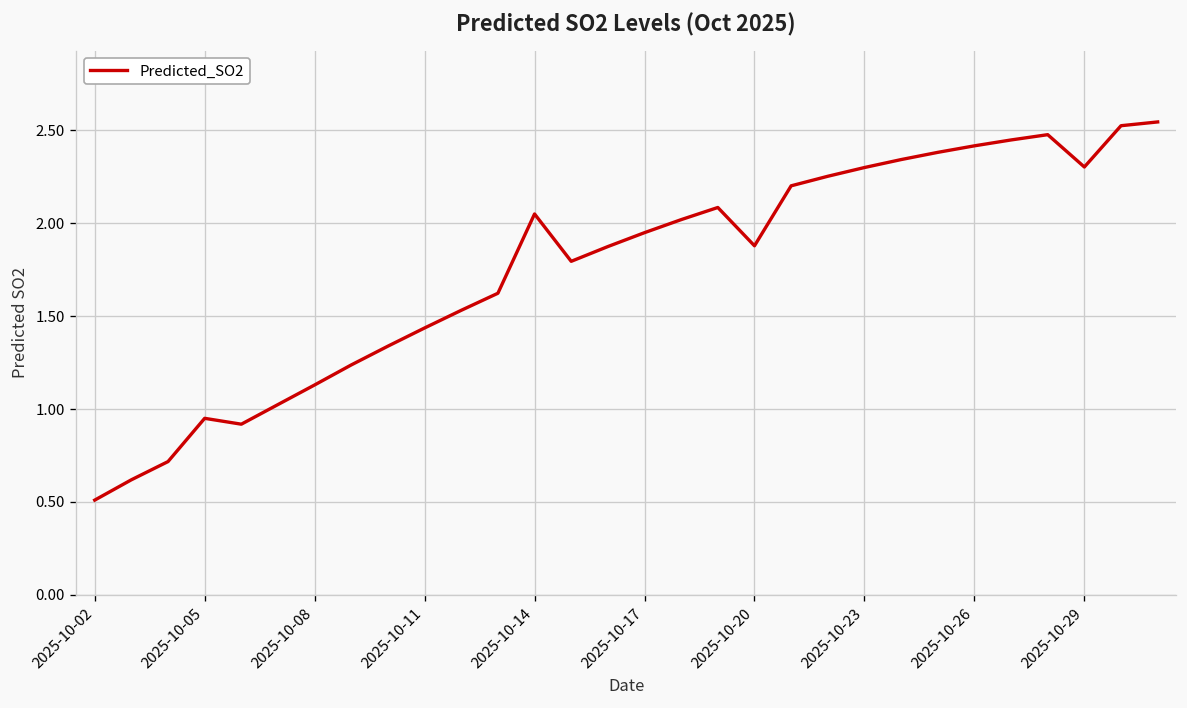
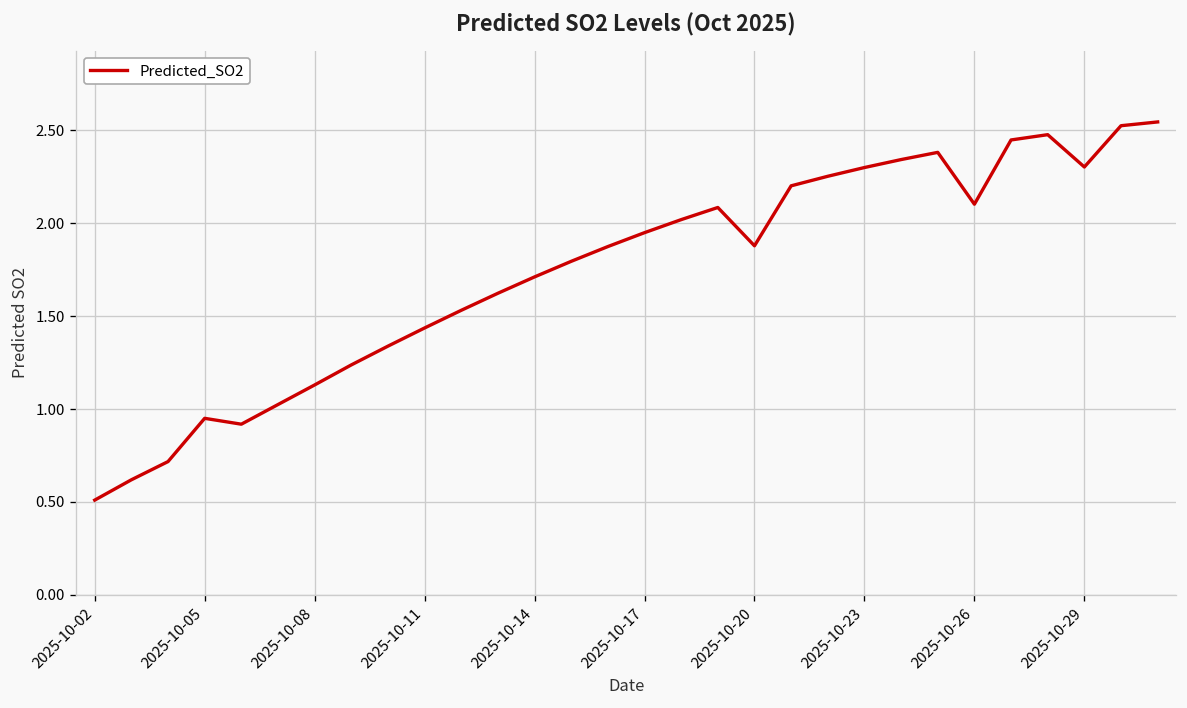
2025-10-14: 2.05 -> 1.71
2025-10-26: 2.42 -> 2.10
